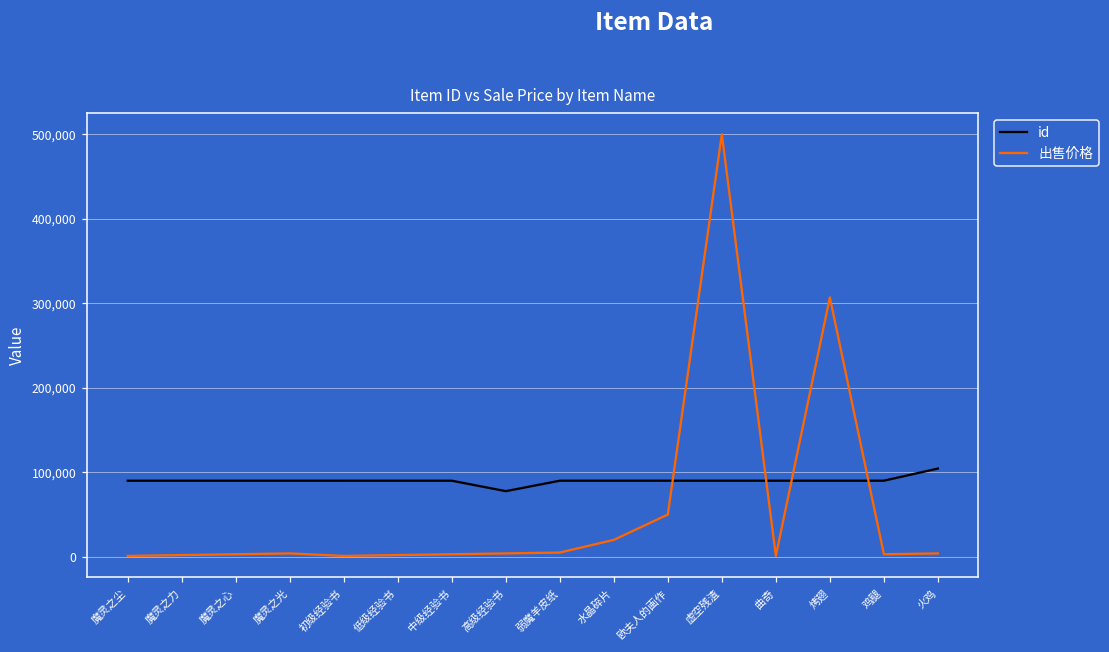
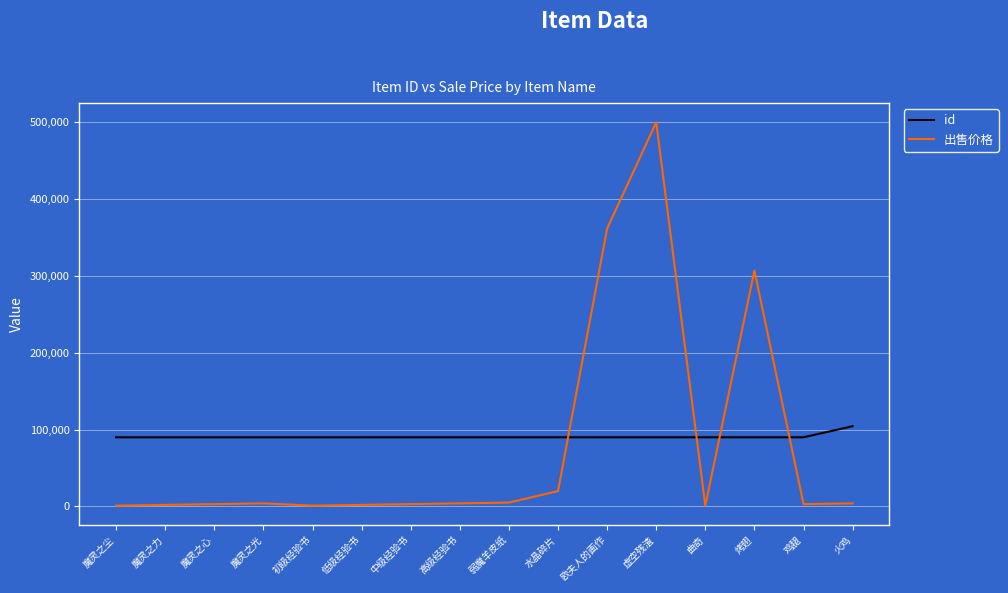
id, 高级经验书: 80,000 -> 90,000
出售价格, 欧夫人的画作: 50,000 -> 360,000
